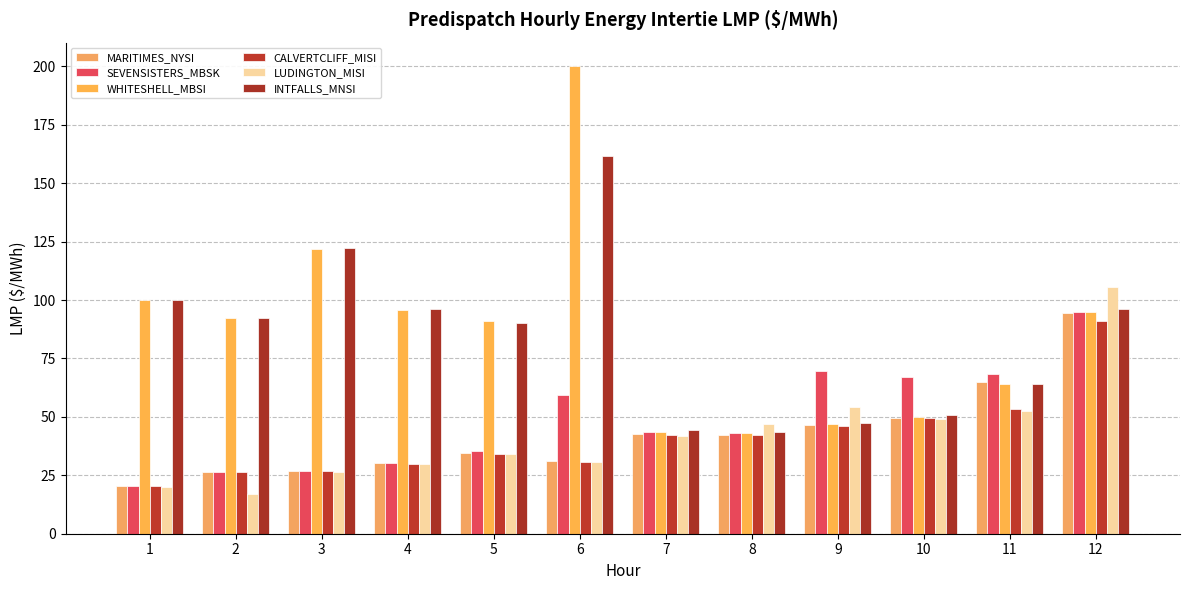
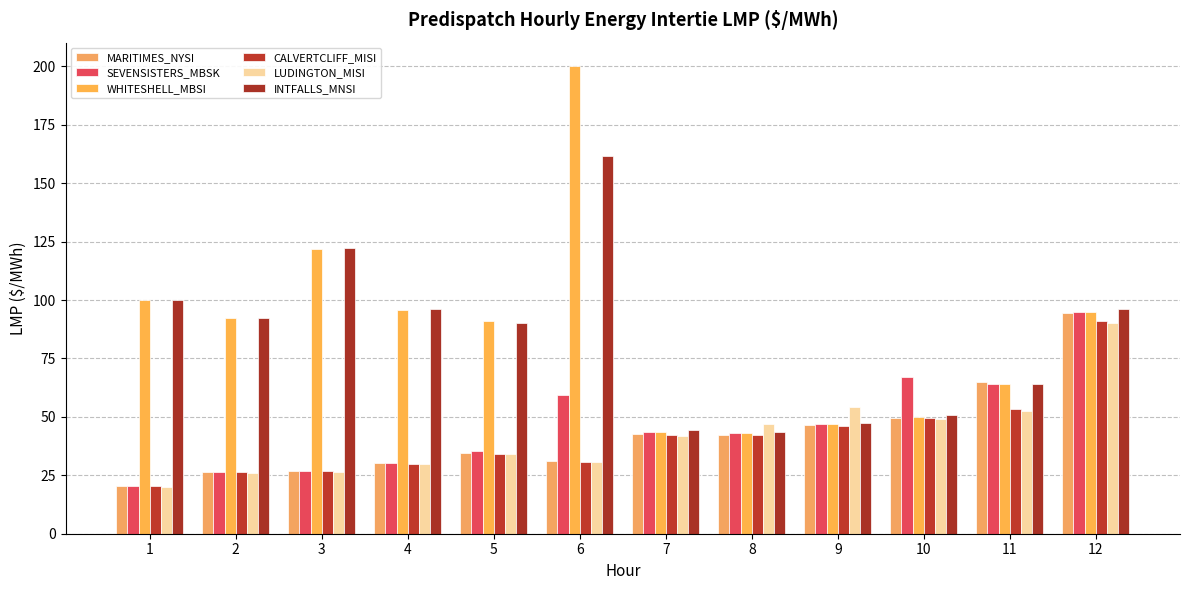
LUDINGTON_MISI, 2: 17 -> 26
SEVENSISTERS_MBSK, 9: 69 -> 47
SEVENSISTERS_MBSK, 11: 69 -> 64
LUDINGTON_MISI, 12: 105 -> 90
